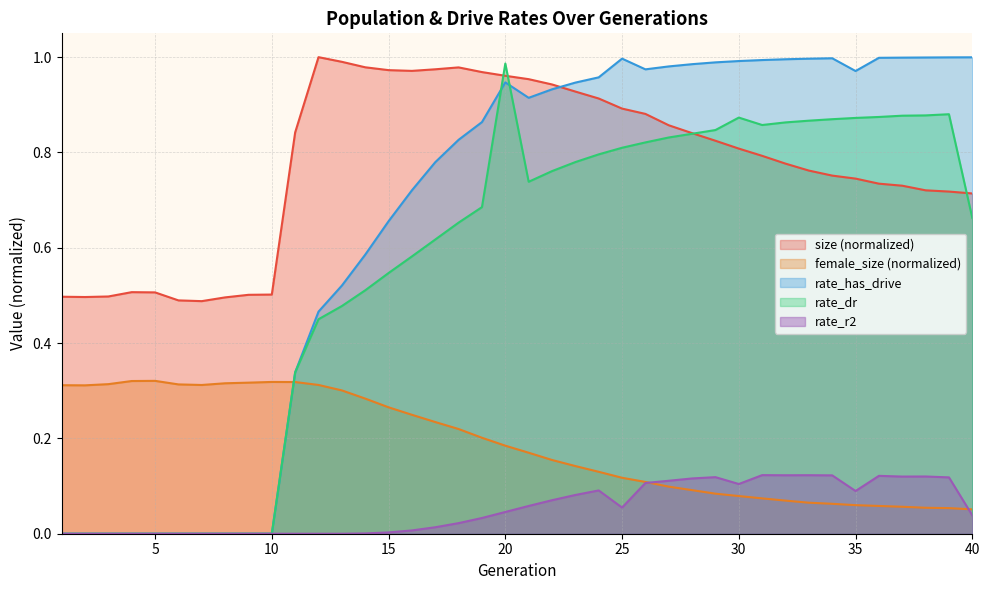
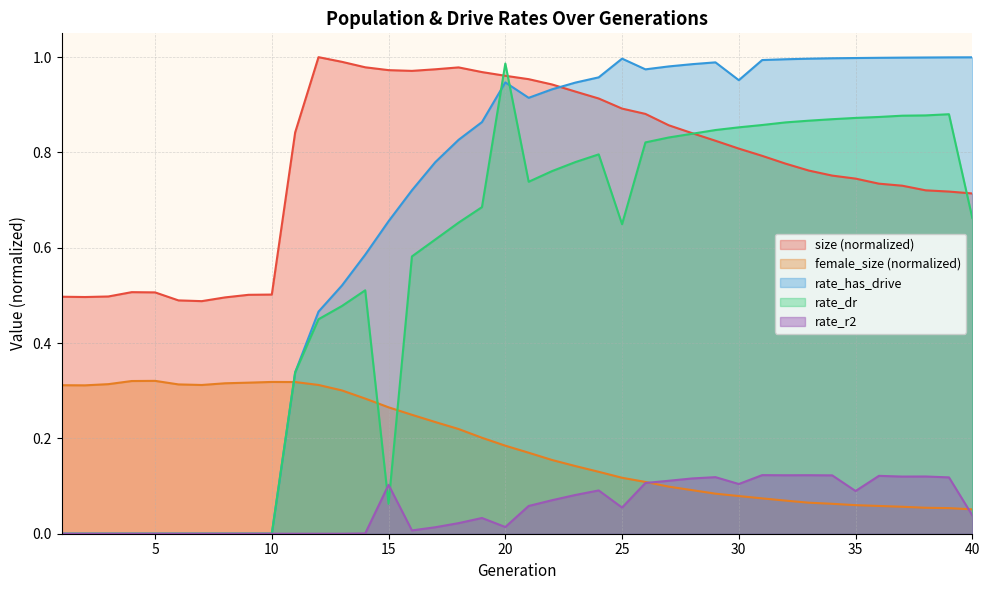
rate_dr, 15: 0.55 -> 0.06
rate_r2, 15: 0.00 -> 0.10
rate_r2, 20: 0.05 -> 0.01
rate_dr, 25: 0.81 -> 0.65
rate_has_drive, 30: 0.99 -> 0.95
rate_dr, 30: 0.87 -> 0.85
rate_has_drive, 35: 0.97 -> 1.00
